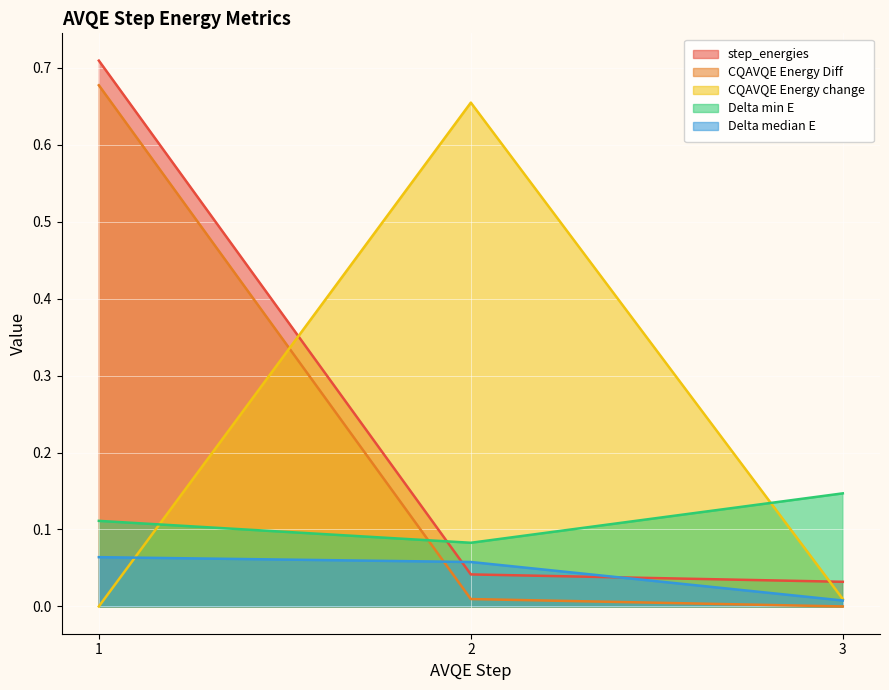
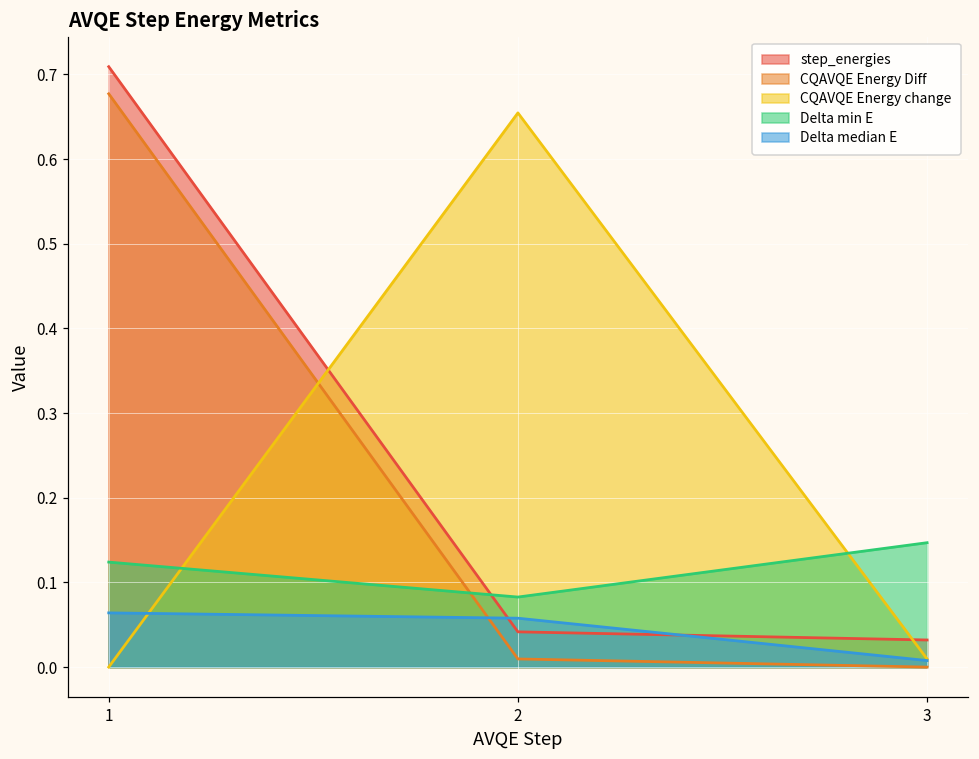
Delta min E, 1: 0.11 -> 0.12
